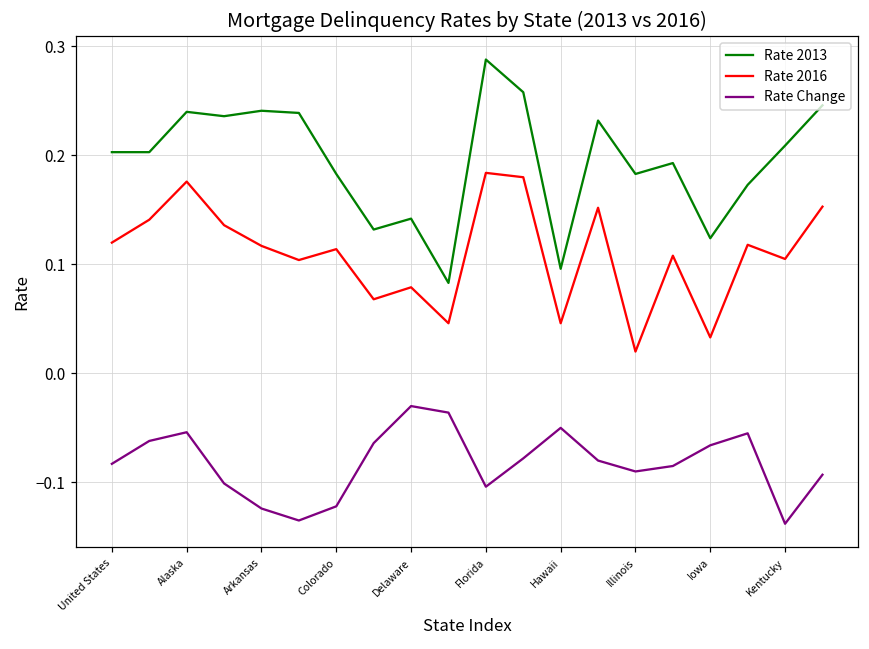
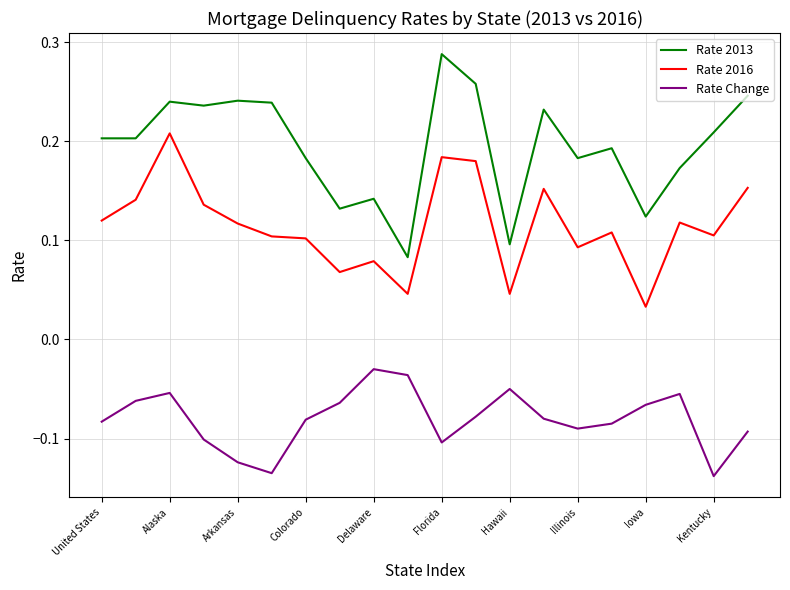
Rate 2016, Alaska: 0.18 -> 0.21
Rate 2016, Colorado: 0.11 -> 0.10
Rate Change, Colorado: -0.12 -> -0.08
Rate 2016, Illinois: 0.02 -> 0.09
